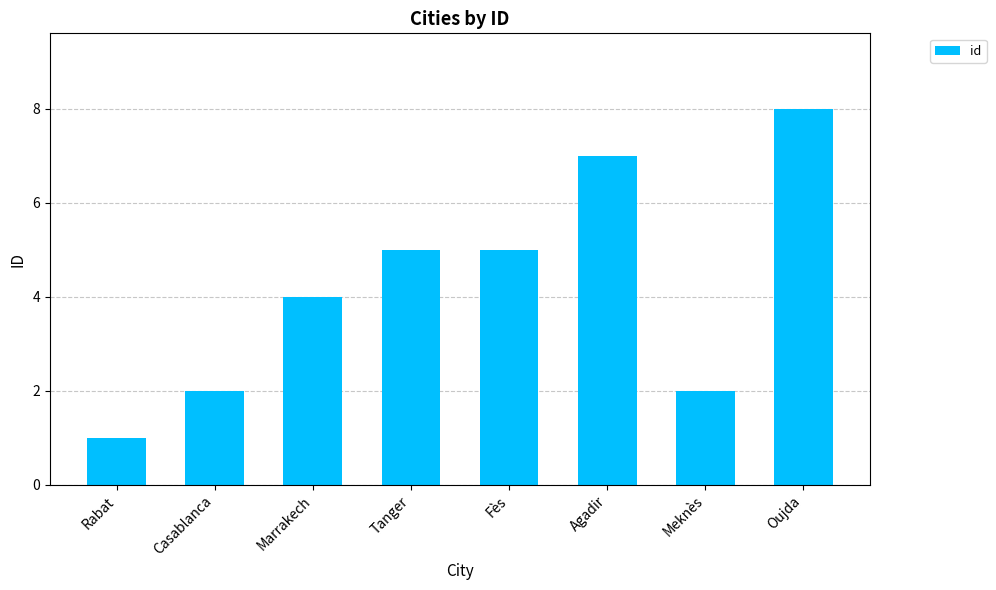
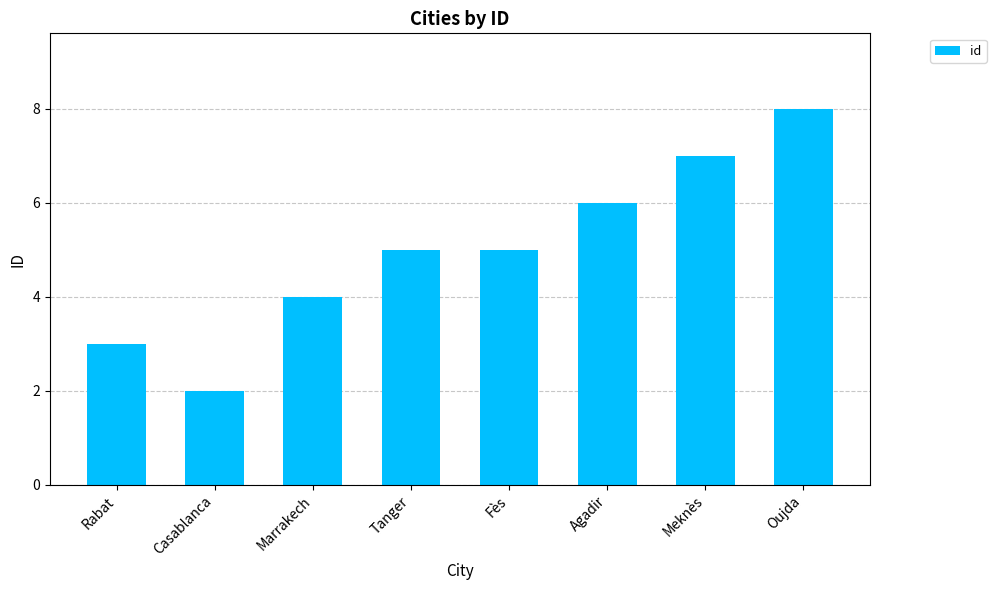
Rabat: 1 -> 3
Agadir: 7 -> 6
Meknès: 2 -> 7
